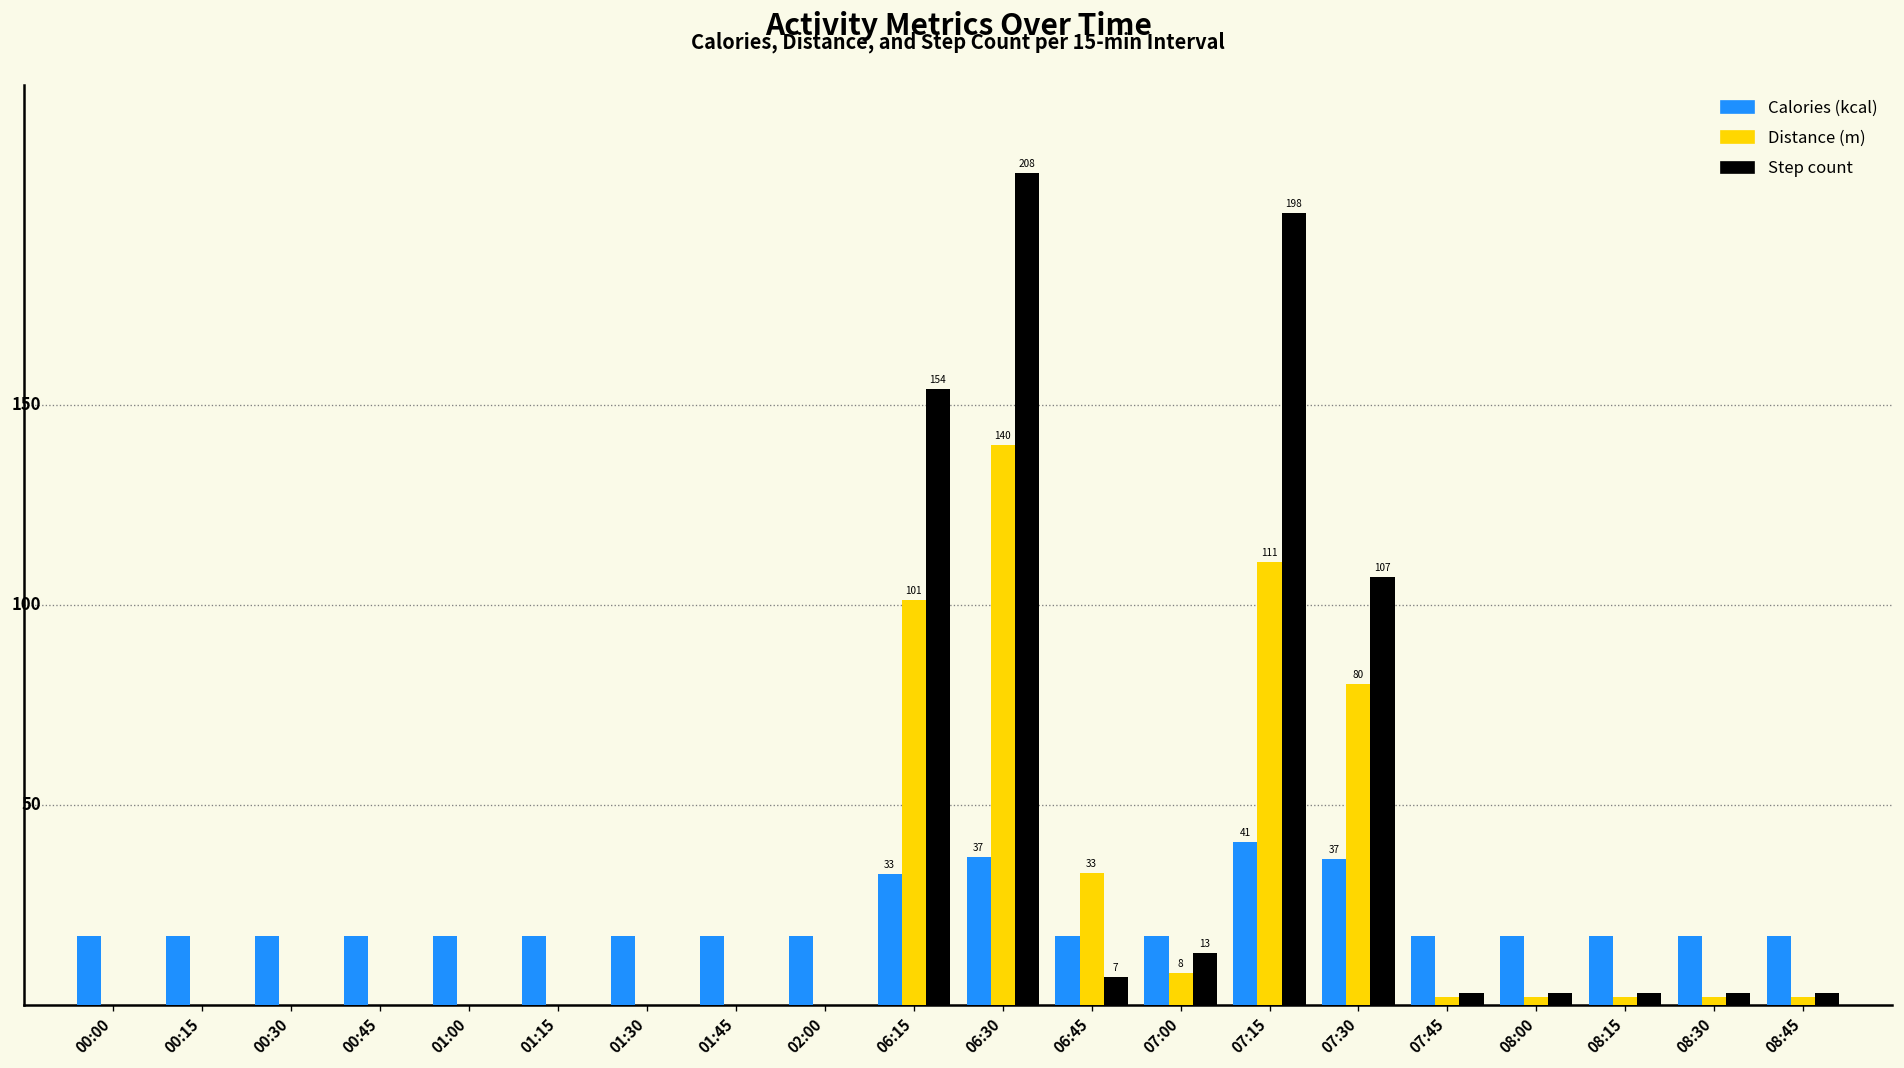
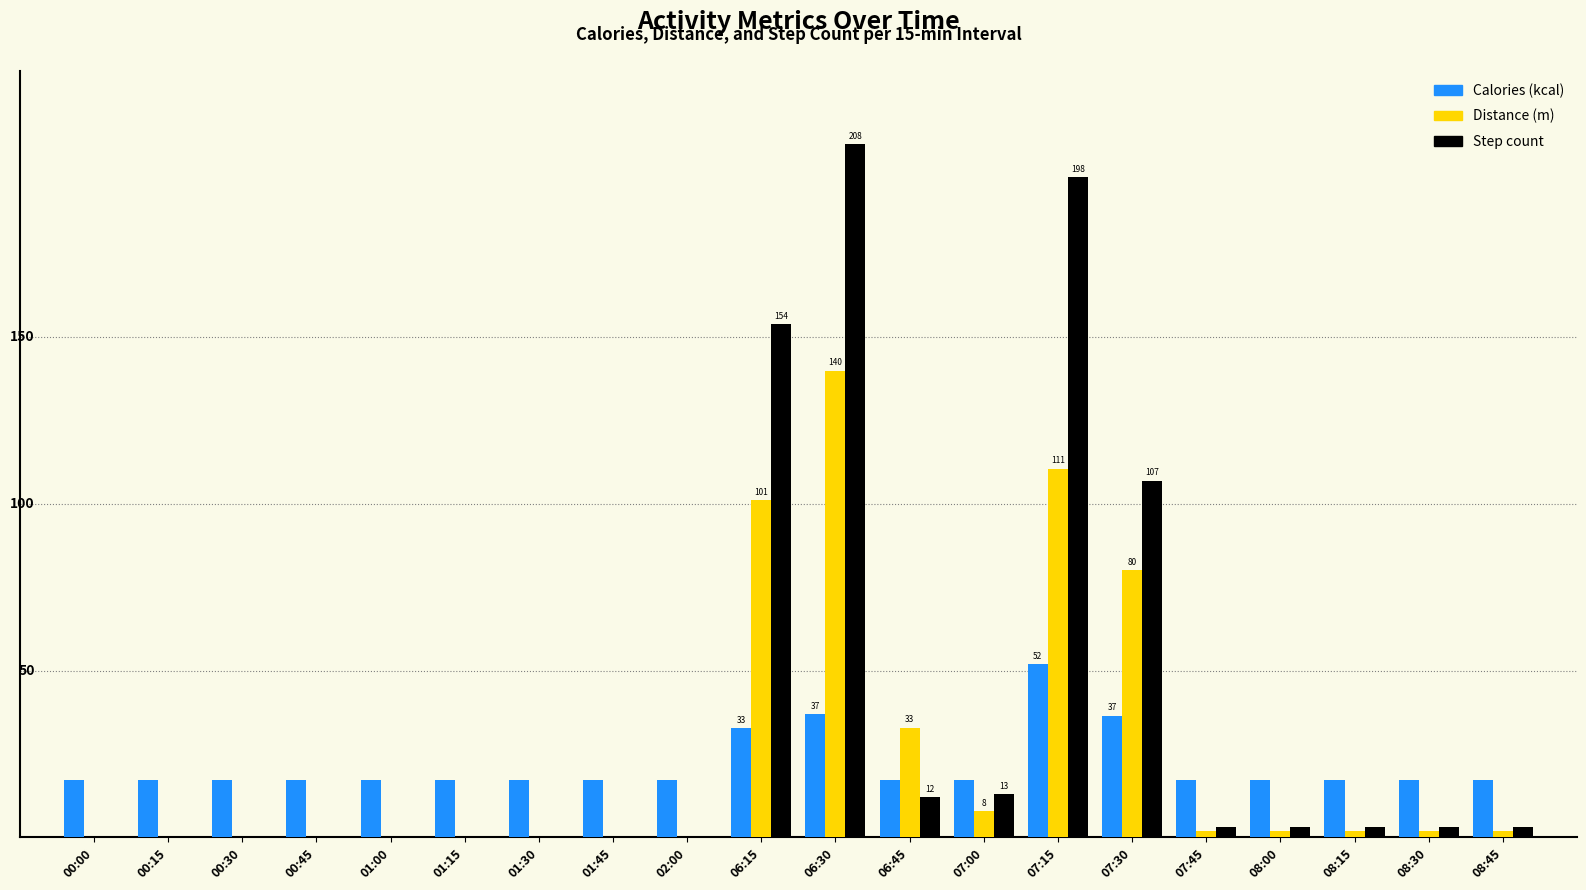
Step count, 06:45: 7 -> 12
Calories (kcal), 07:15: 41 -> 52
